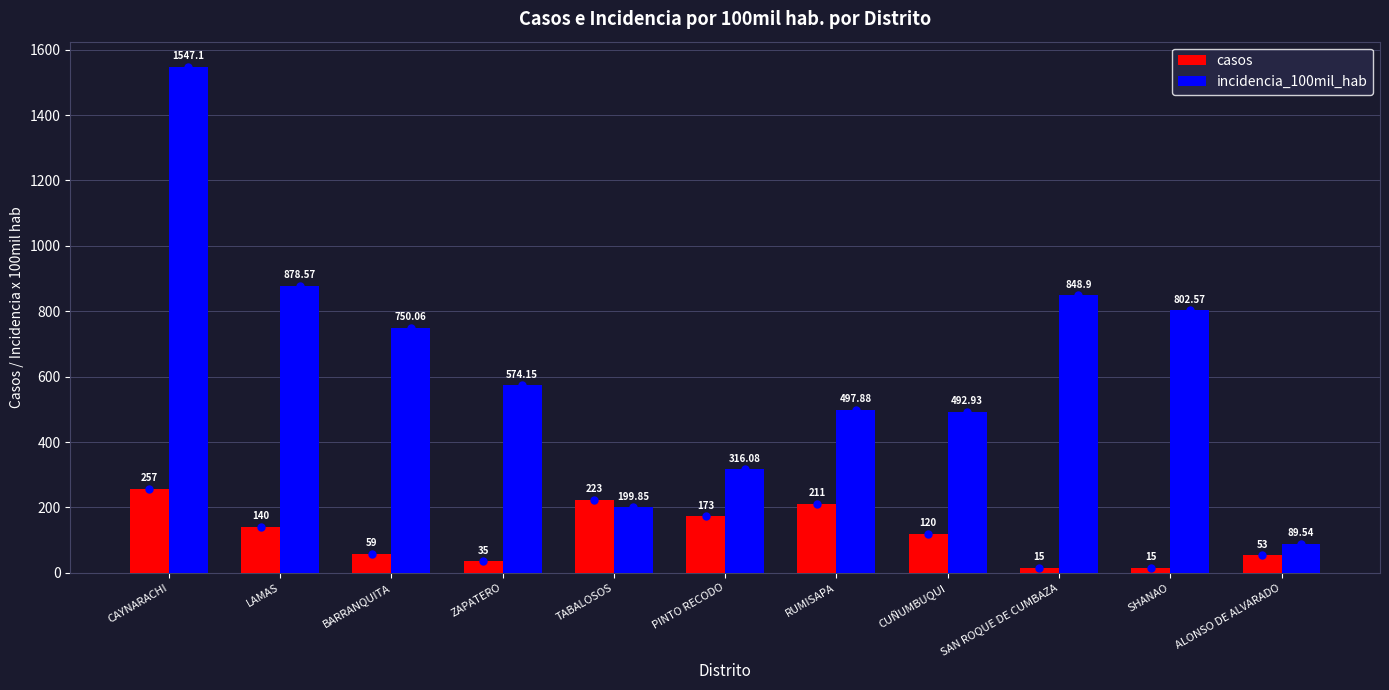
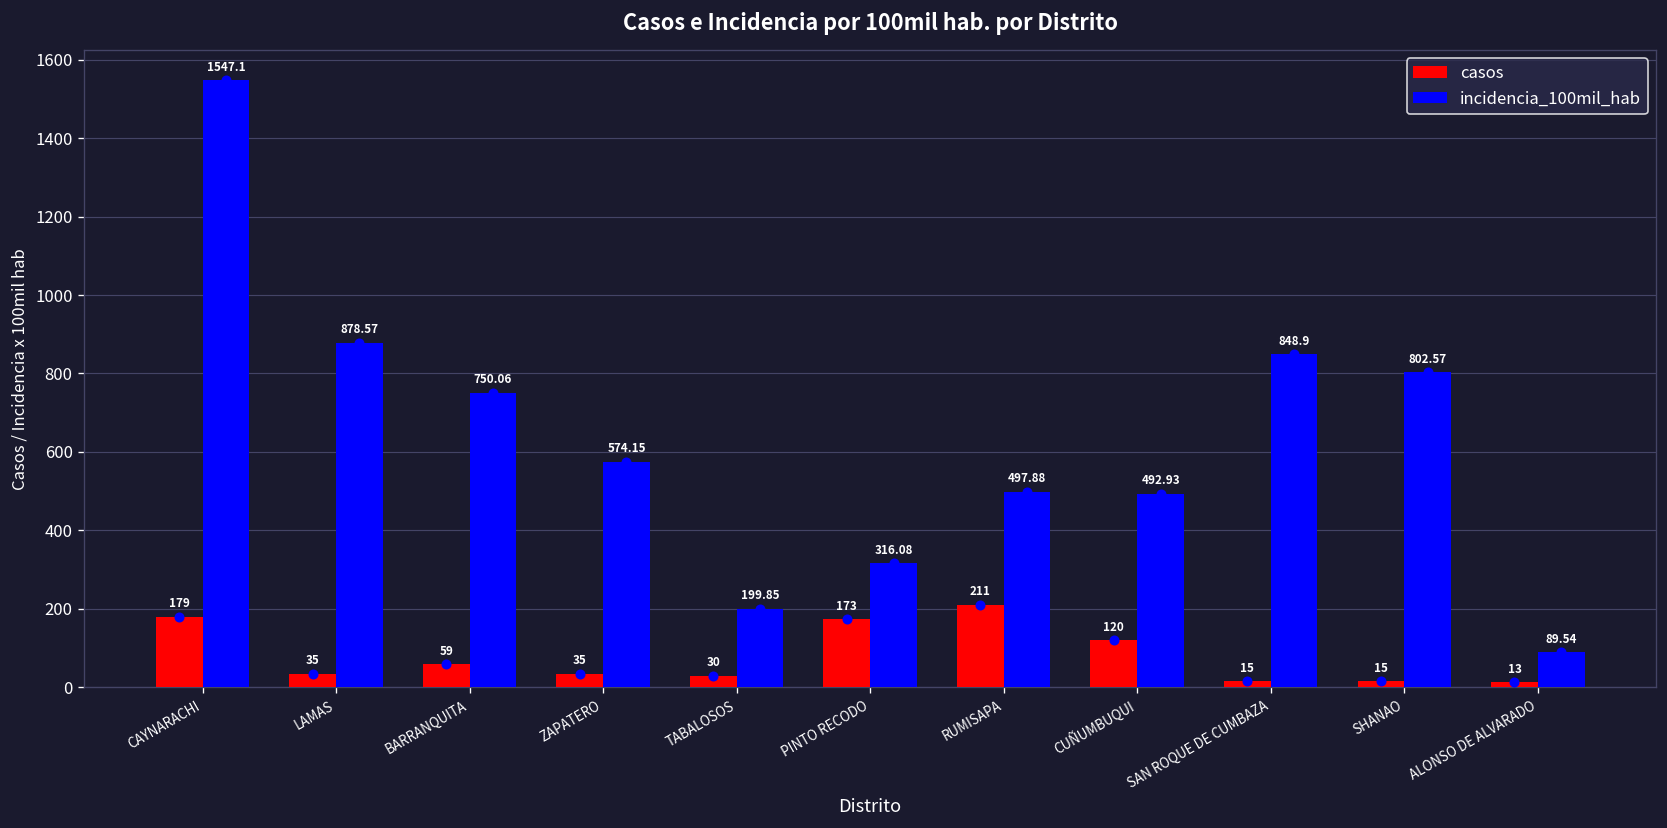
casos, CAYNARACHI: 257 -> 179
casos, LAMAS: 140 -> 35
casos, TABALOSOS: 223 -> 30
casos, ALONSO DE ALVARADO: 53 -> 13
